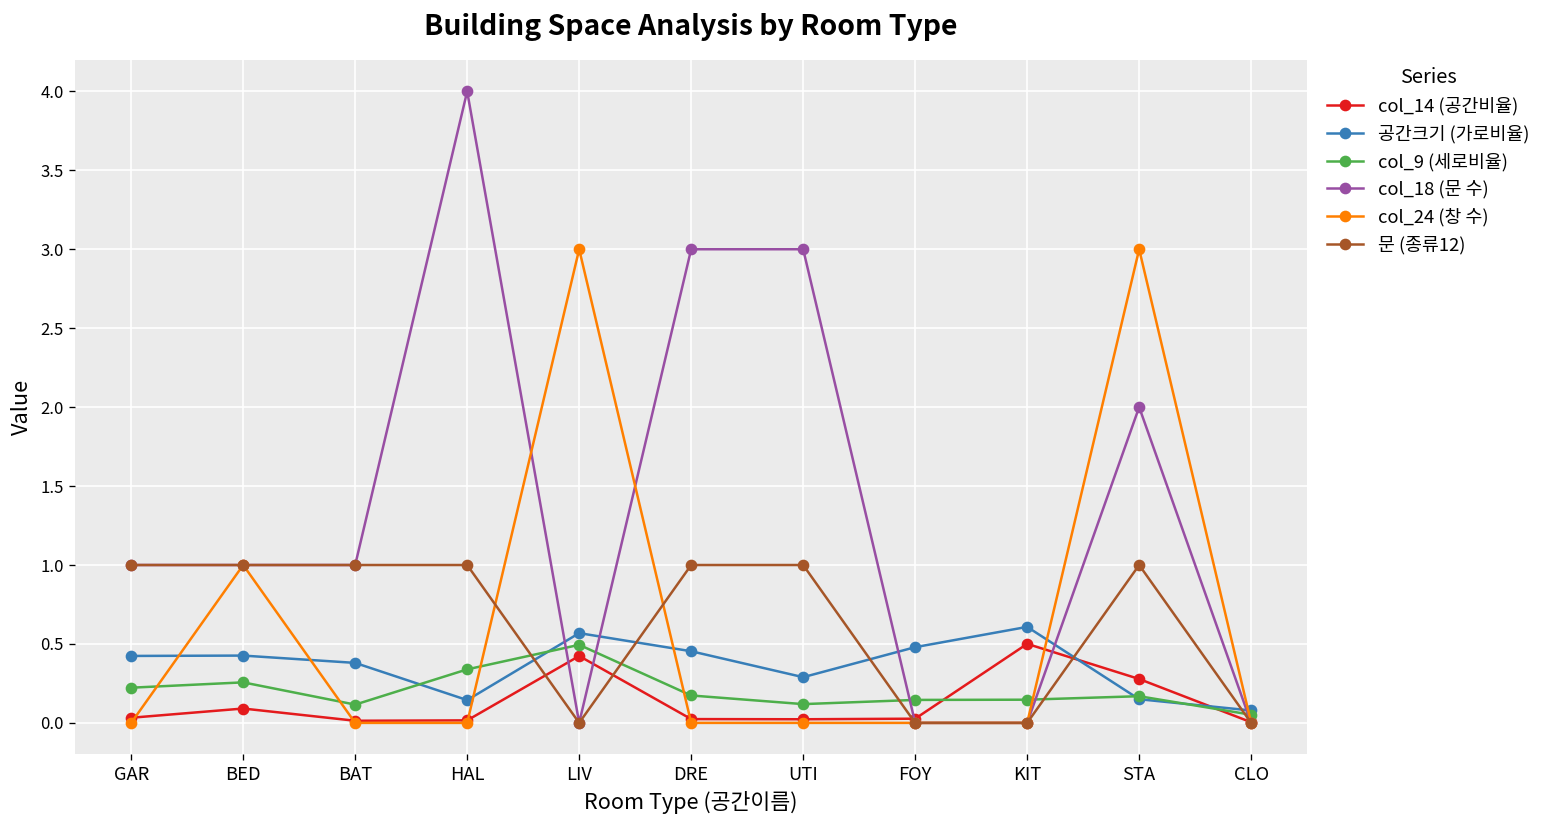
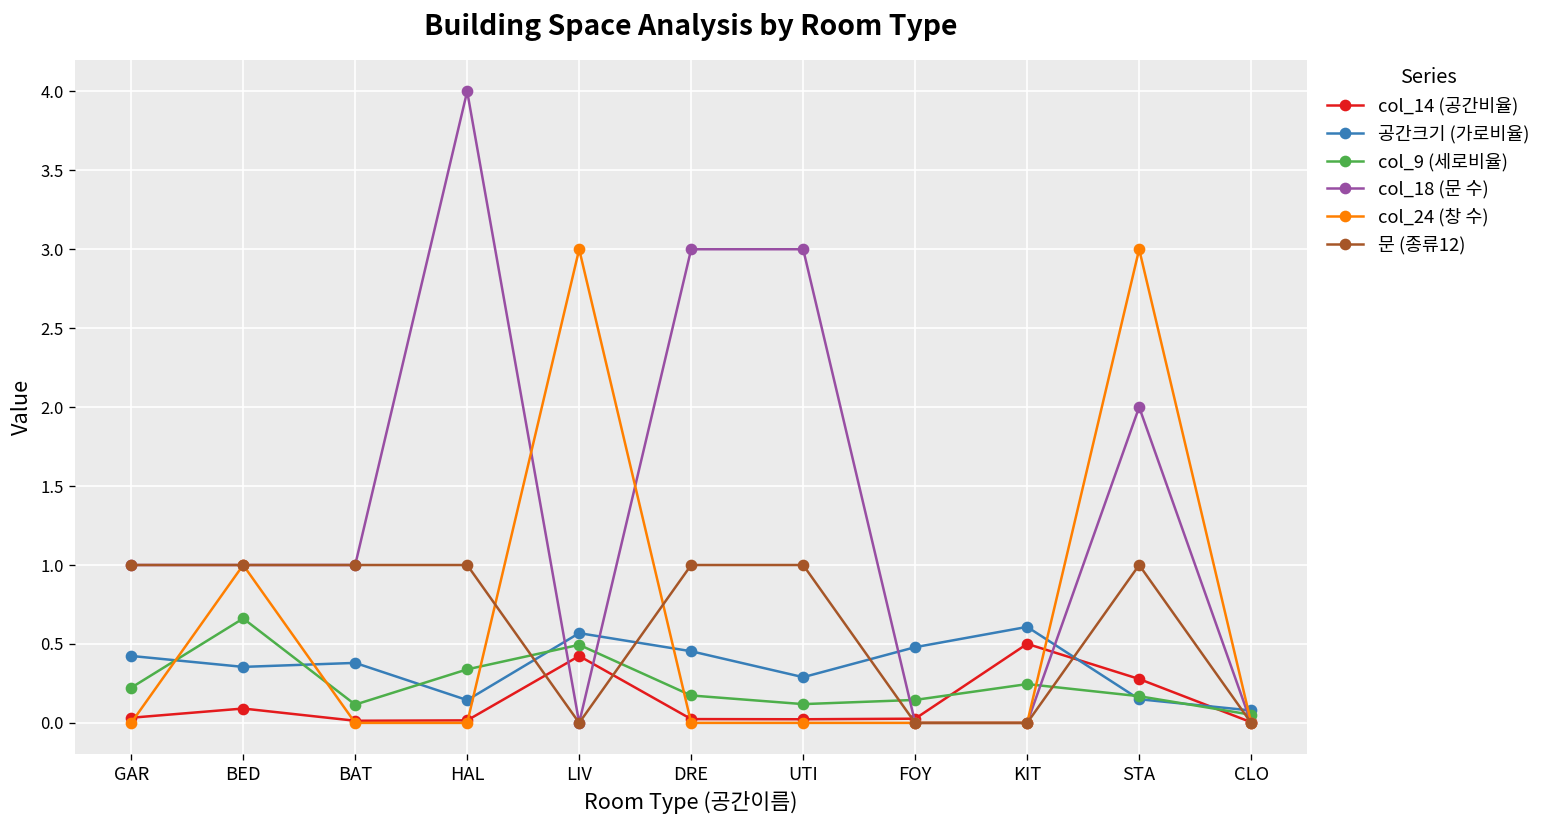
공간크기 (가로비율), BED: 0.43 -> 0.35
col_9 (세로비율), BED: 0.26 -> 0.66
col_9 (세로비율), KIT: 0.15 -> 0.25
